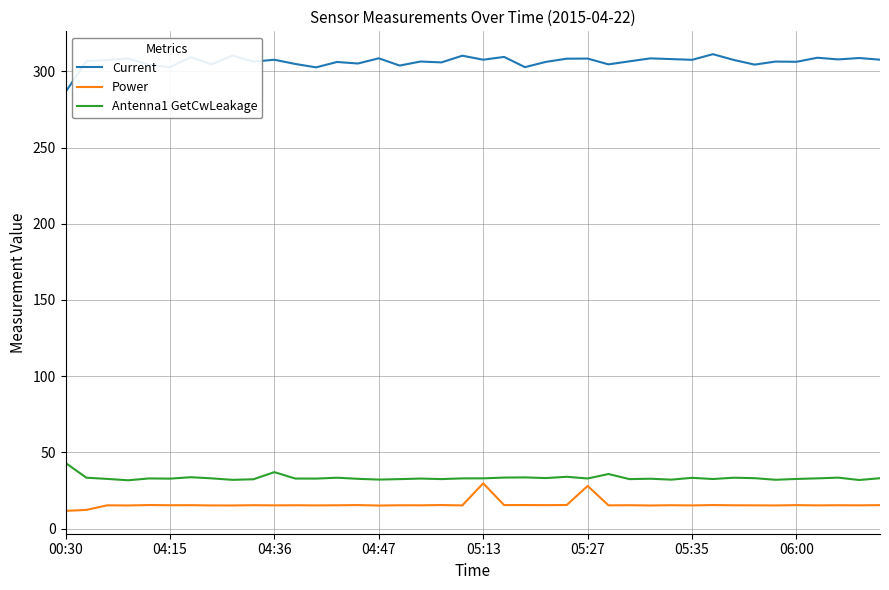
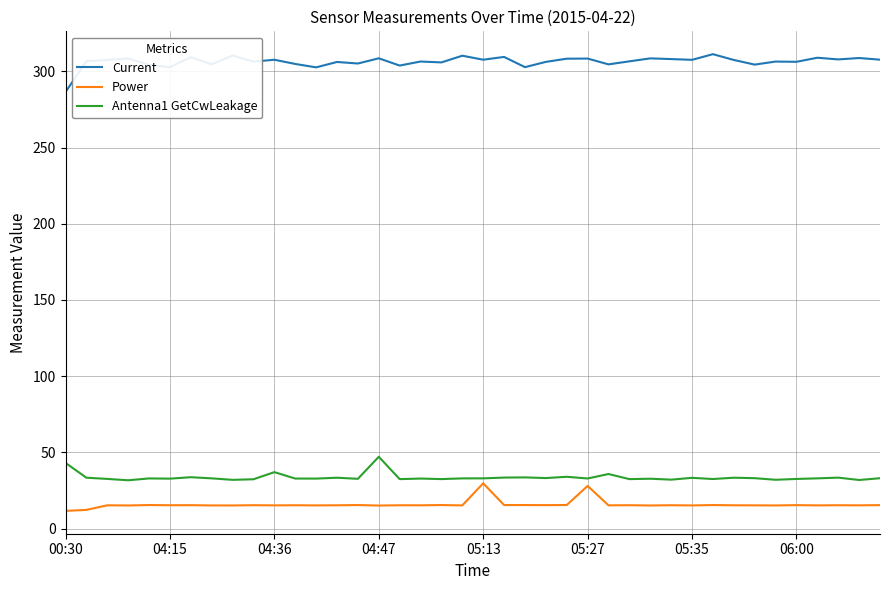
Antenna1 GetCwLeakage, 04:47: 32 -> 47
